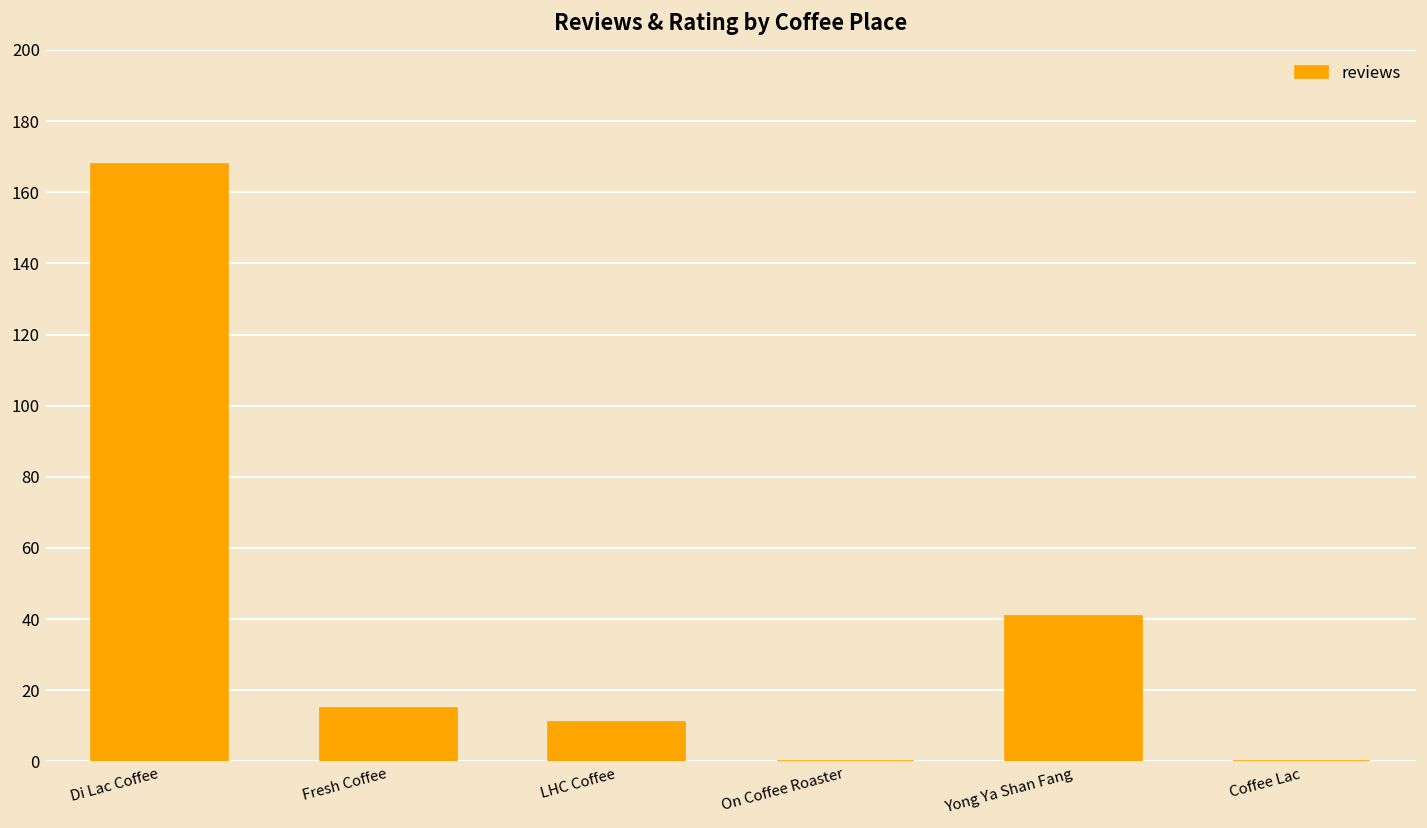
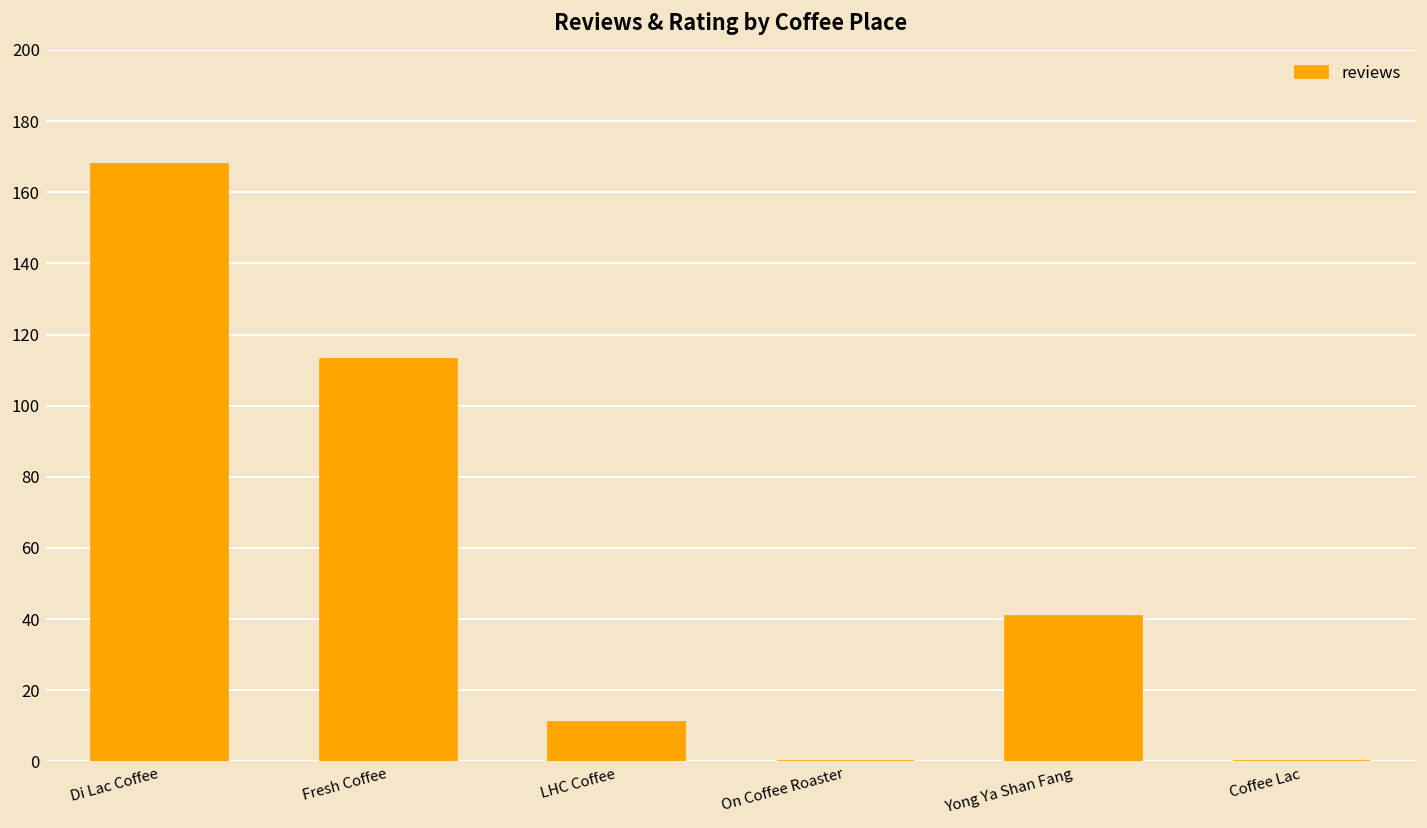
Fresh Coffee: 15 -> 113
